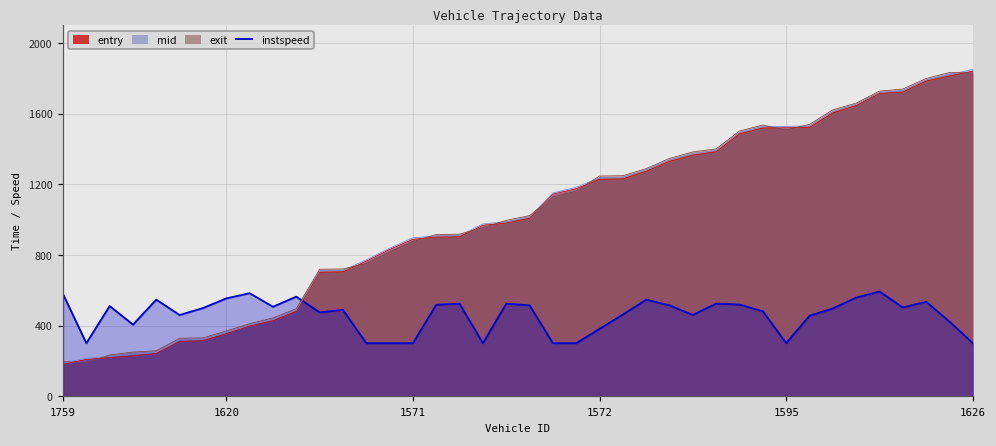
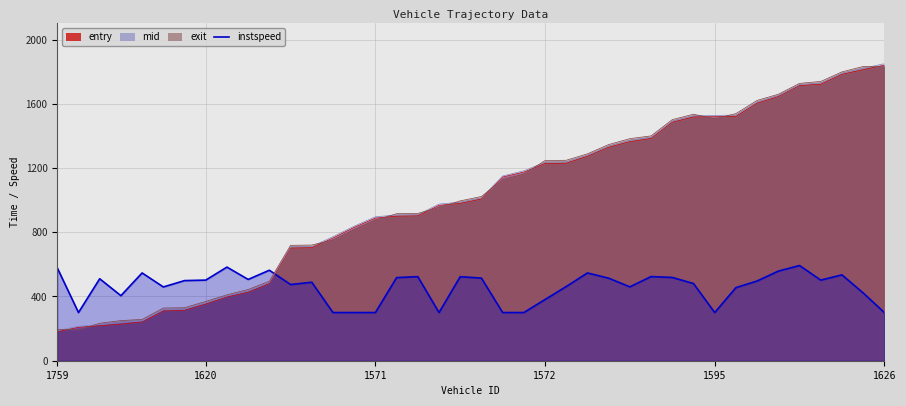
instspeed, 1620: 550 -> 500
